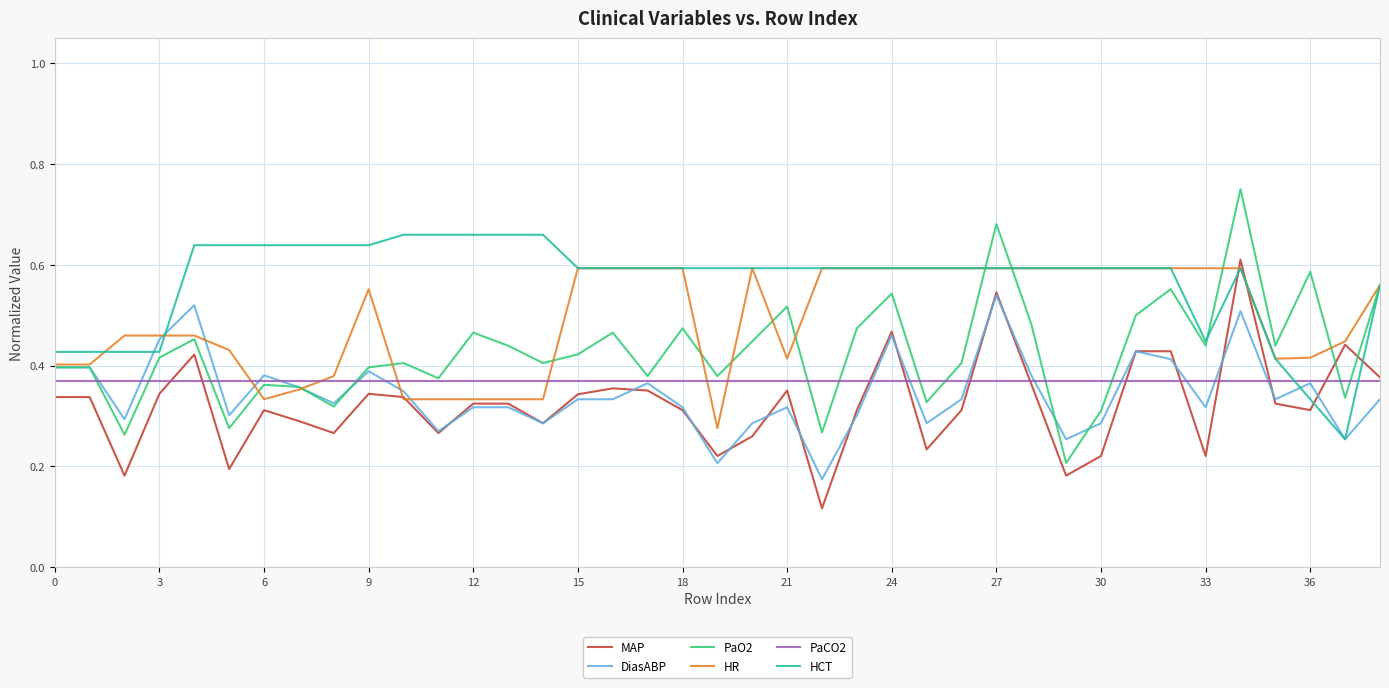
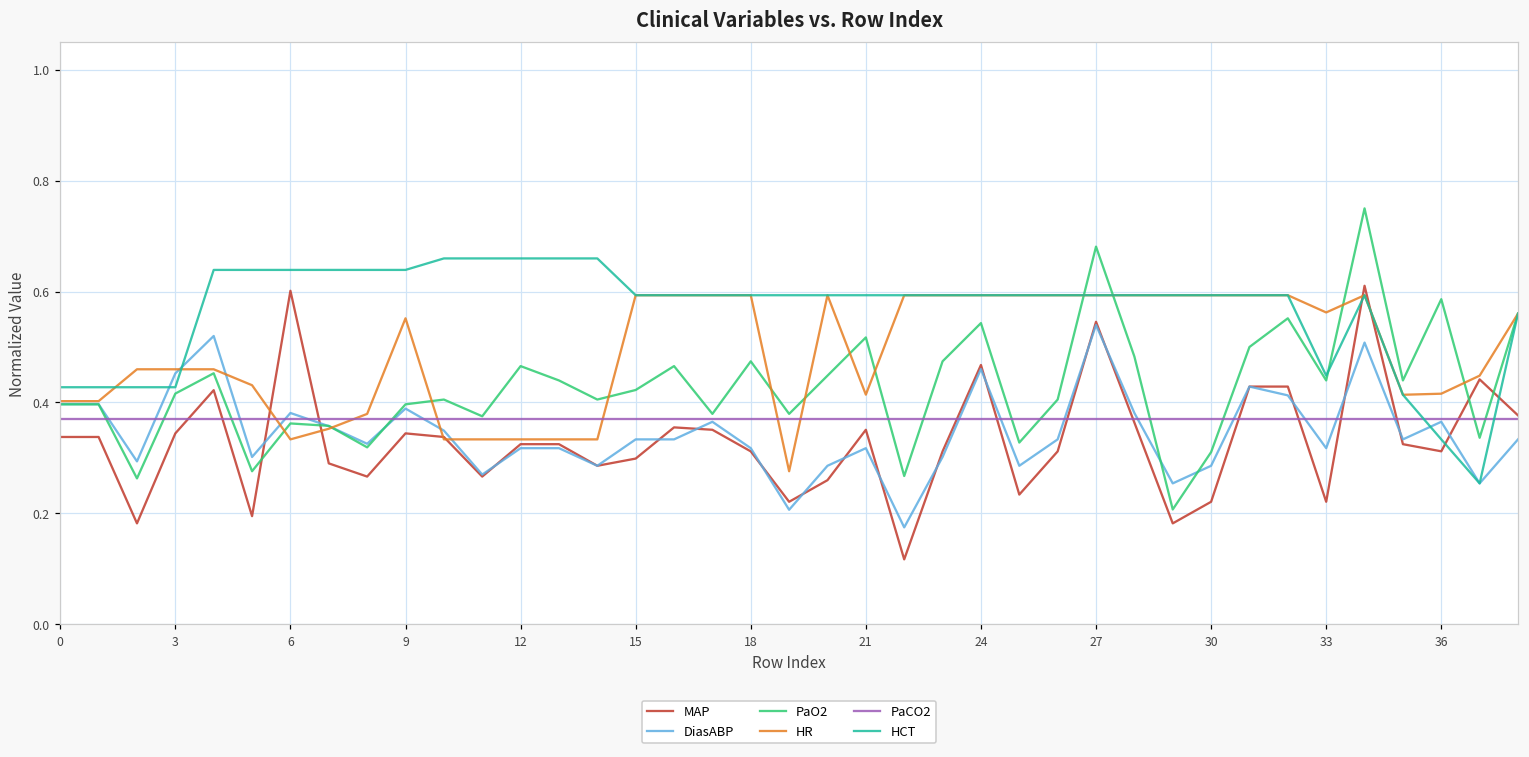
MAP, 6: 0.31 -> 0.60
MAP, 15: 0.34 -> 0.30
HR, 33: 0.59 -> 0.56
